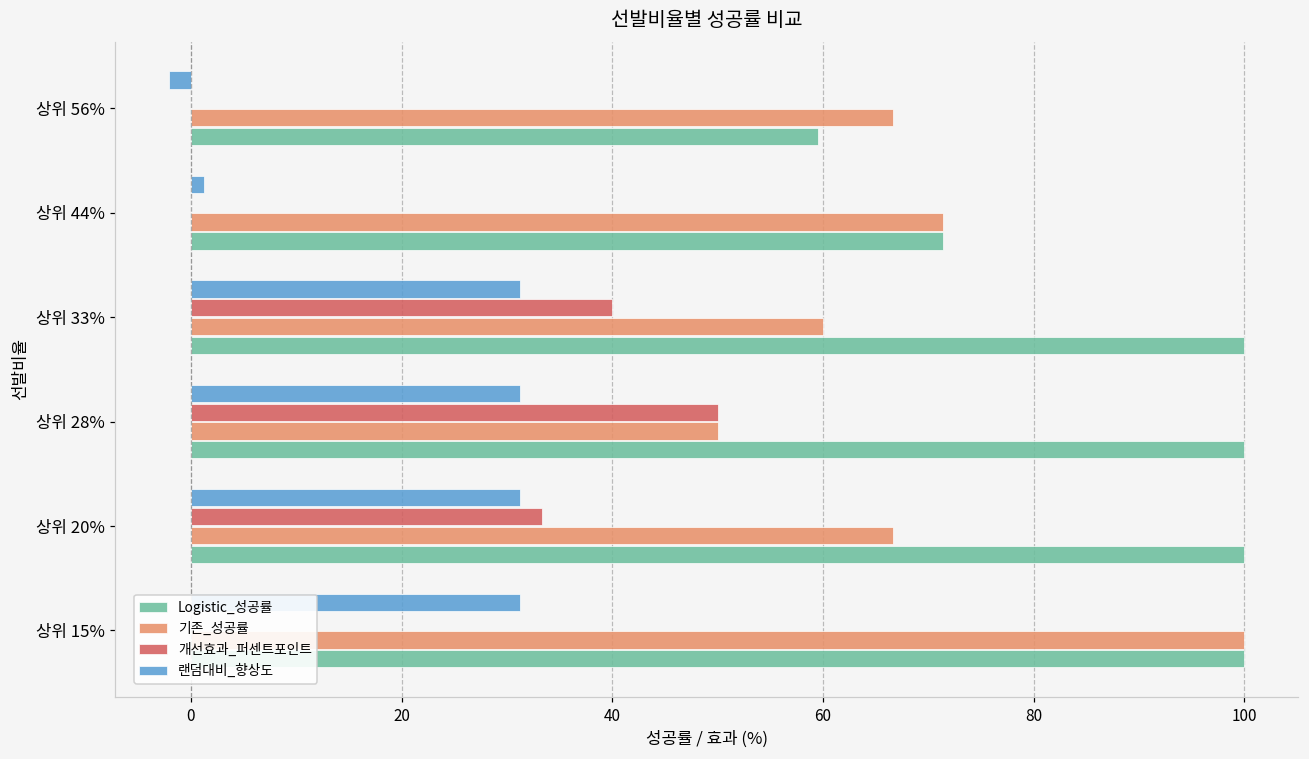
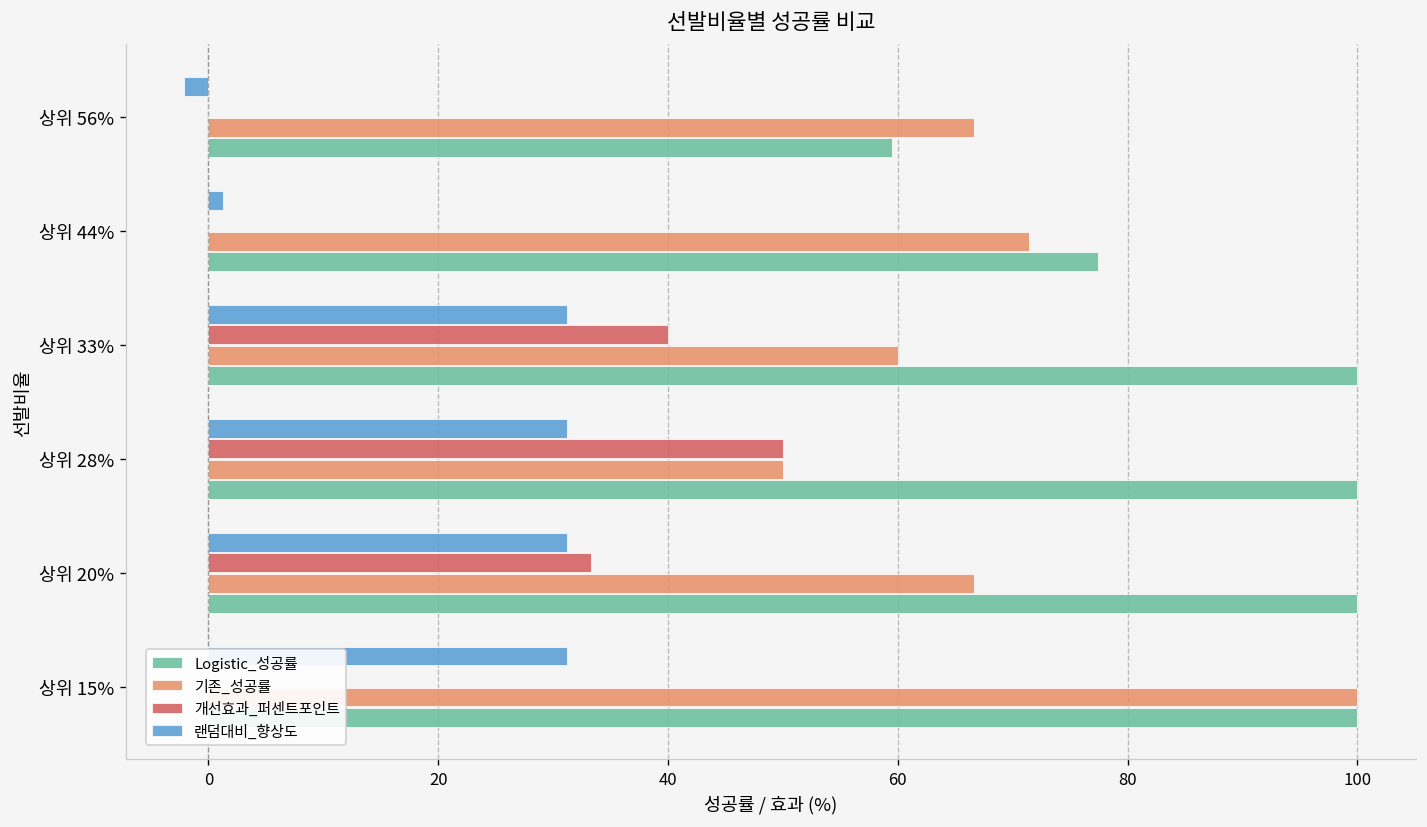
Logistic_성공률, 상위 44%: 71 -> 77
